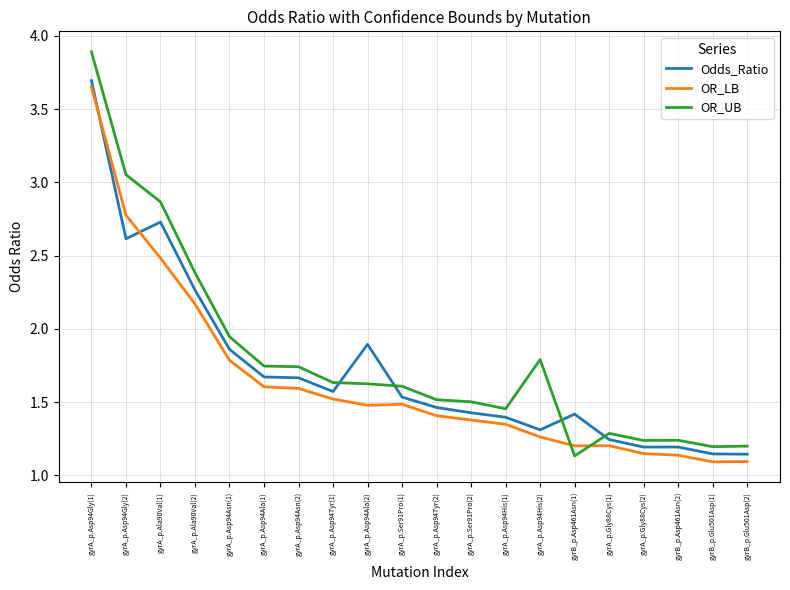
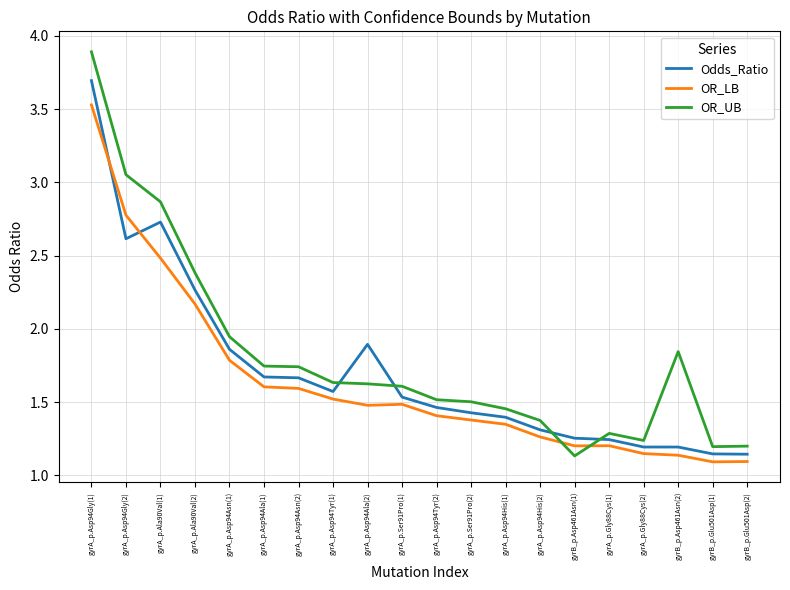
OR_LB, gyrA_p.Asp94Gly(1): 3.65 -> 3.53
OR_UB, gyrA_p.Asp94His(2): 1.79 -> 1.38
Odds_Ratio, gyrB_p.Asp461Asn(1): 1.42 -> 1.25
OR_UB, gyrB_p.Asp461Asn(2): 1.24 -> 1.85
